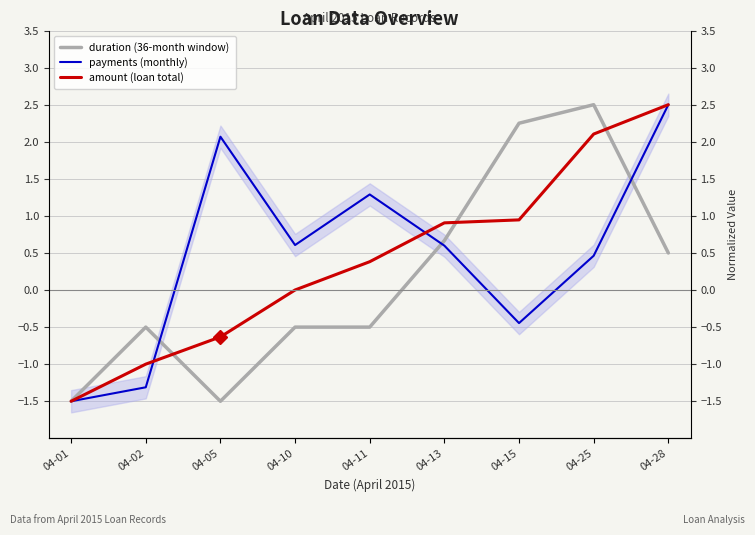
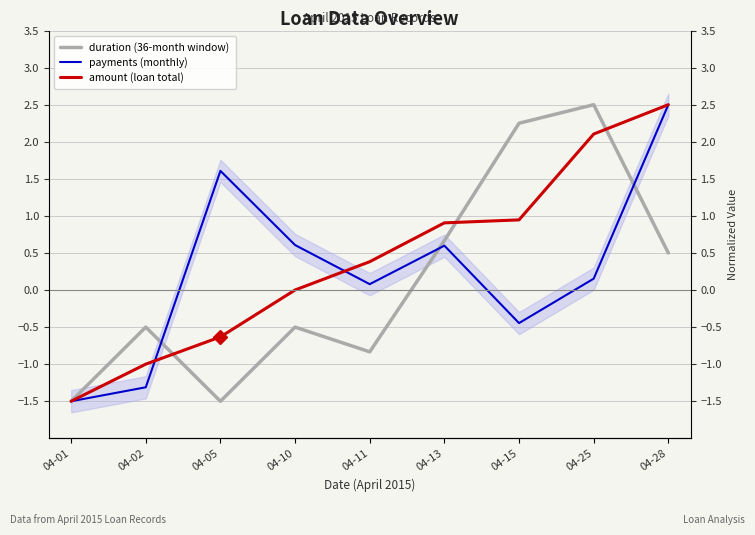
payments (monthly), 04-05: 2.1 -> 1.6
duration (36-month window), 04-11: -0.5 -> -0.8
payments (monthly), 04-11: 1.3 -> 0.1
payments (monthly), 04-25: 0.5 -> 0.2
